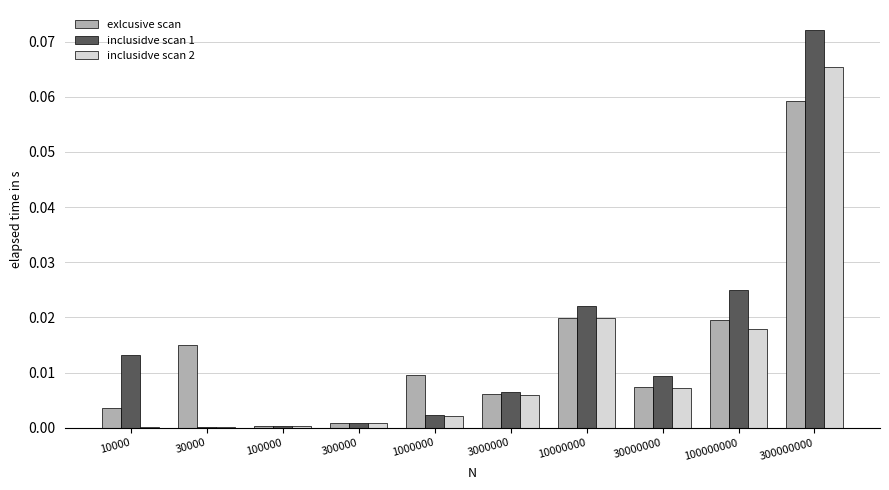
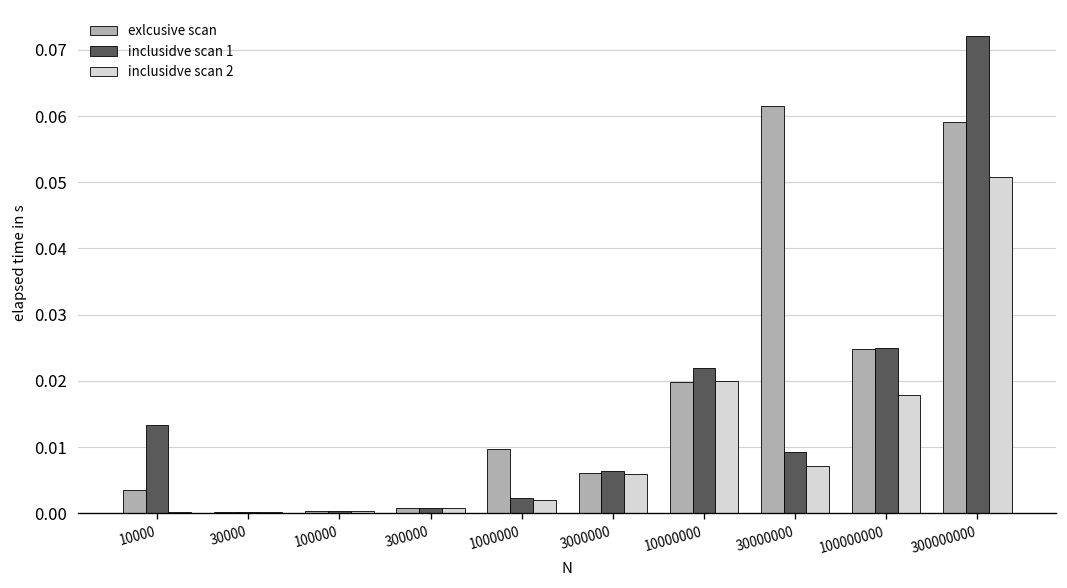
exlcusive scan, 30000: 0.015 -> 0.000
exlcusive scan, 30000000: 0.007 -> 0.062
exlcusive scan, 100000000: 0.019 -> 0.025
inclusidve scan 2, 300000000: 0.065 -> 0.051
